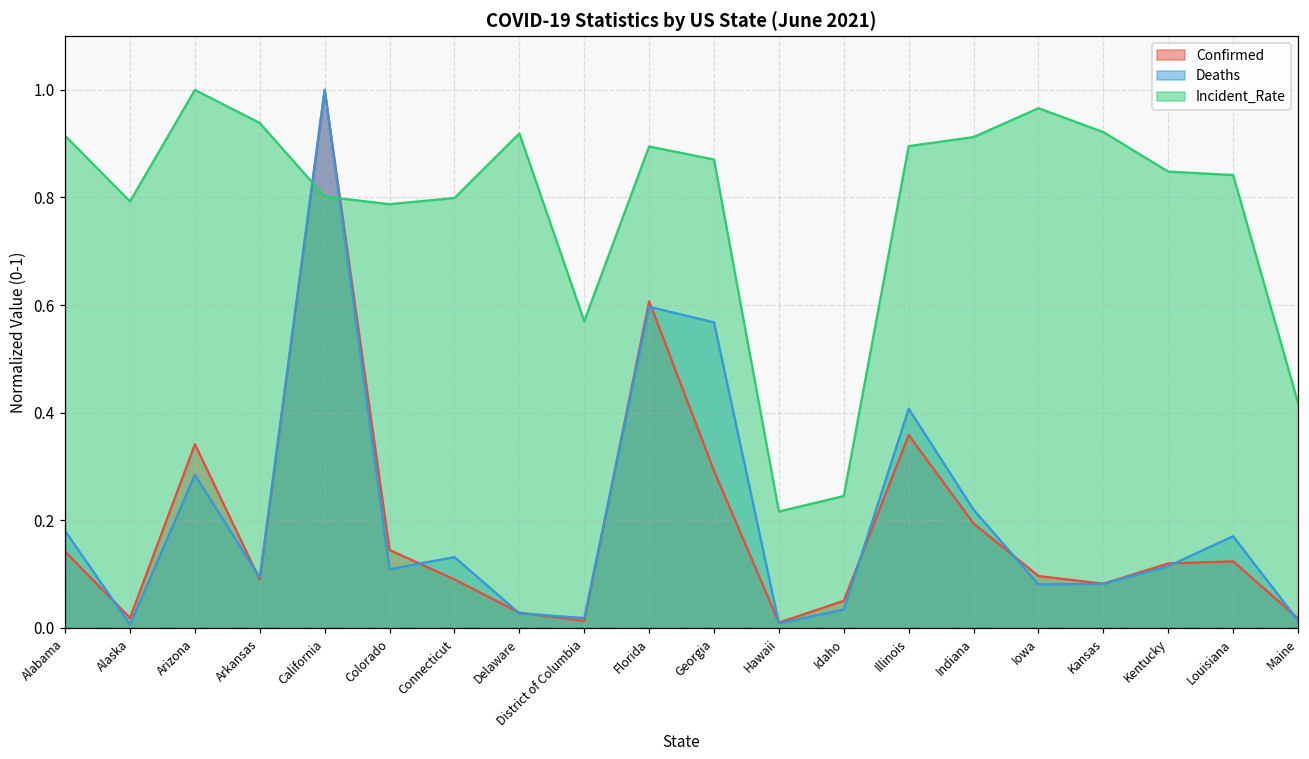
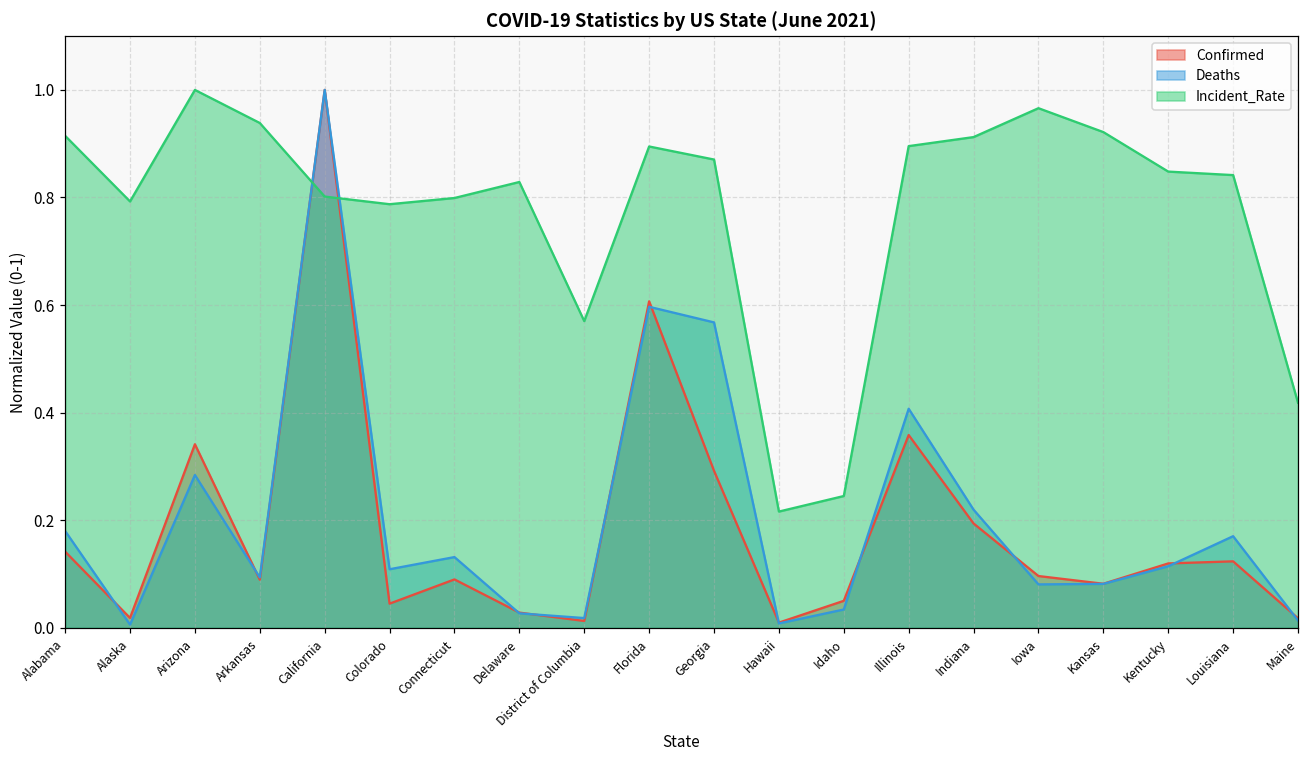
Confirmed, Colorado: 0.14 -> 0.04
Incident_Rate, Delaware: 0.92 -> 0.83
